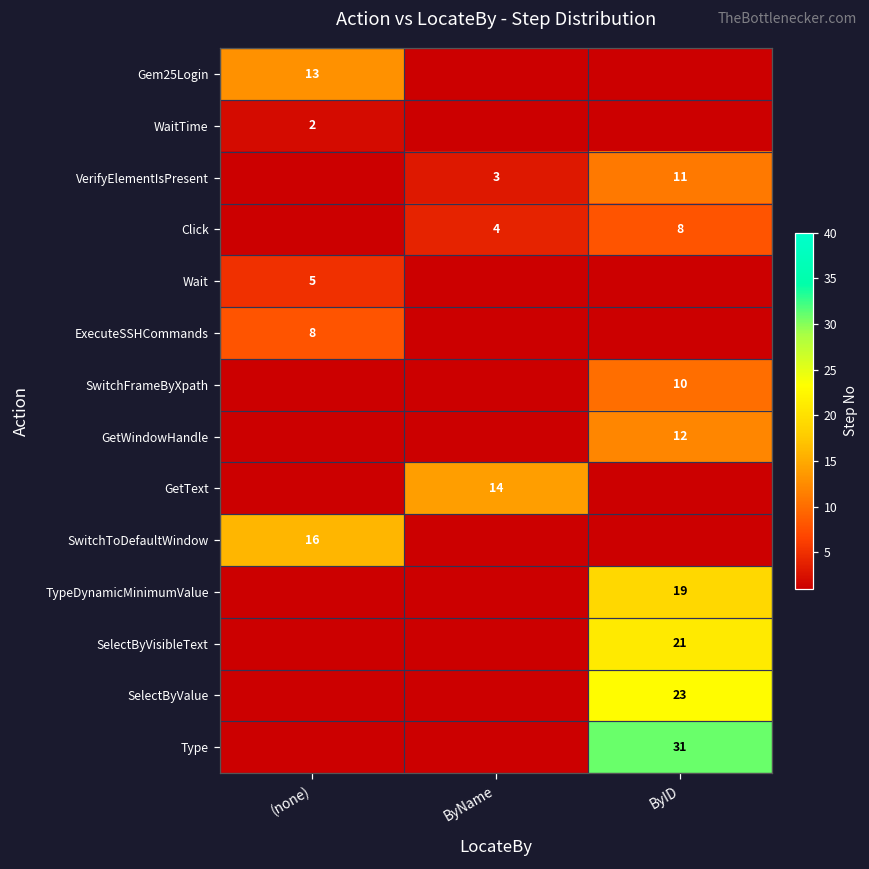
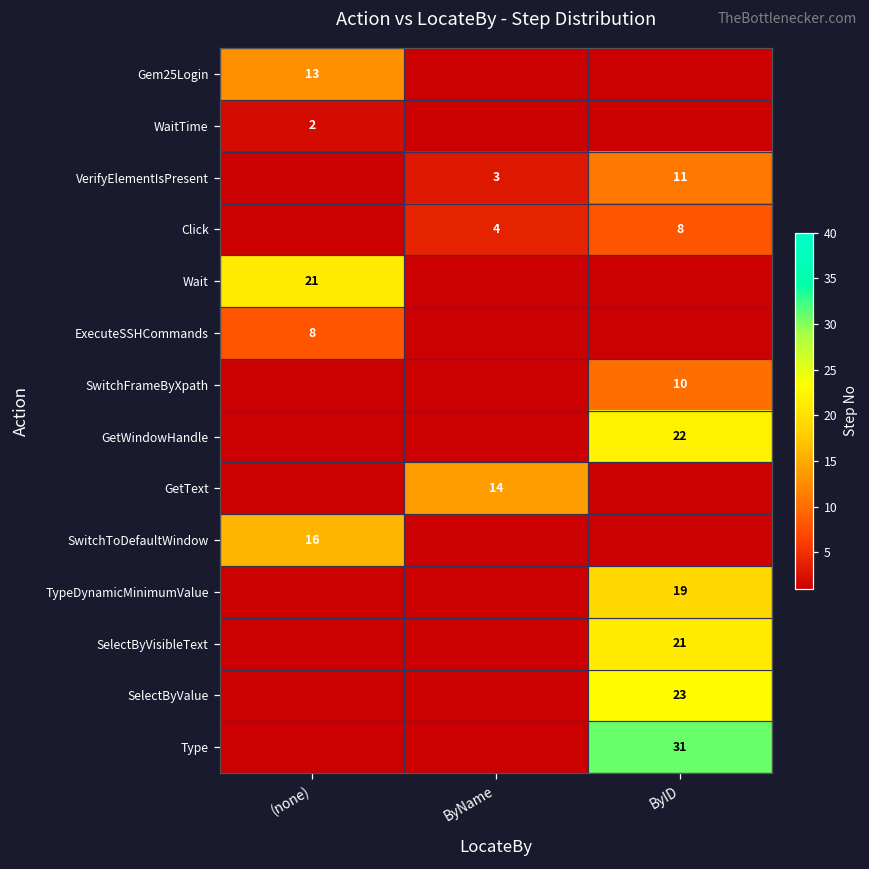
Wait, (none): 5 -> 21
GetWindowHandle, ByID: 12 -> 22
